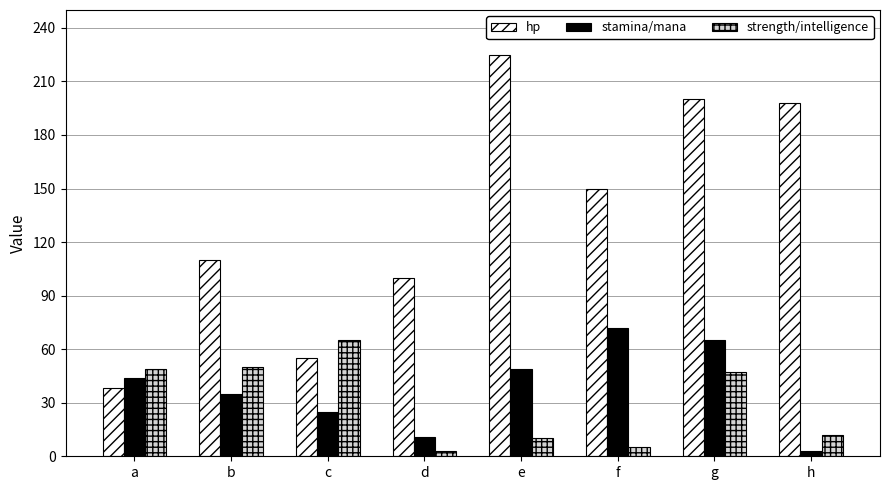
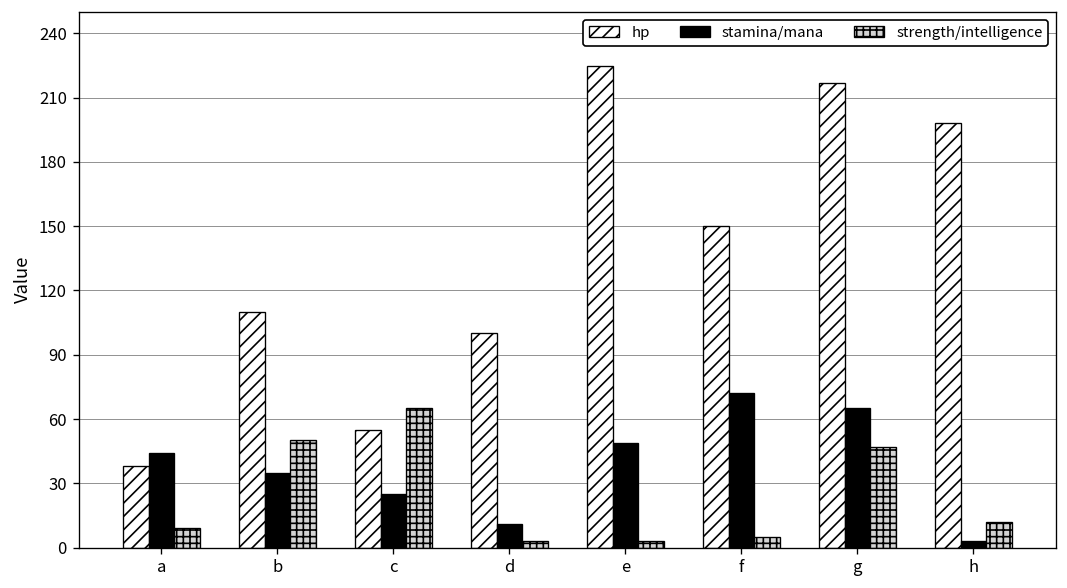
strength/intelligence, a: 49 -> 9
strength/intelligence, e: 10 -> 3
hp, g: 200 -> 217
